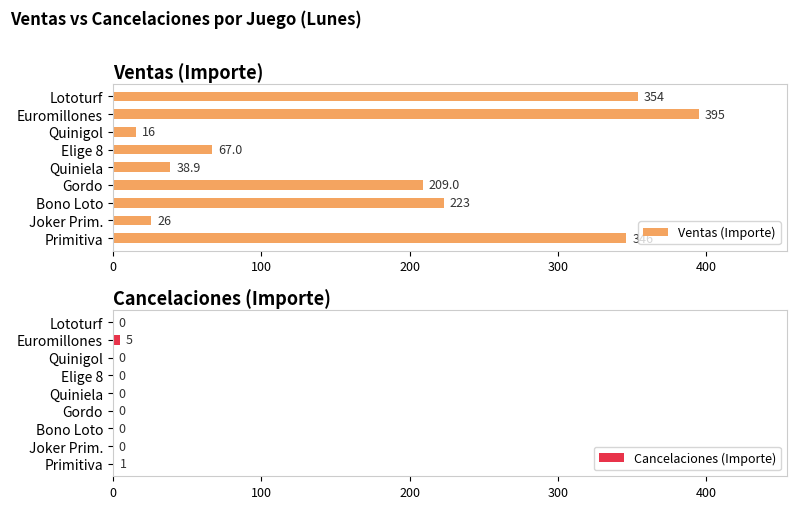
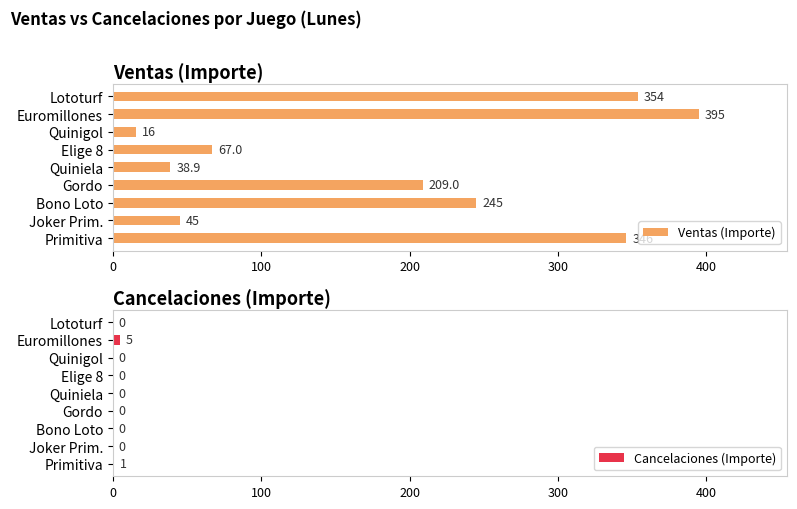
Ventas (Importe), Bono Loto: 223 -> 245
Ventas (Importe), Joker Prim.: 26 -> 45
